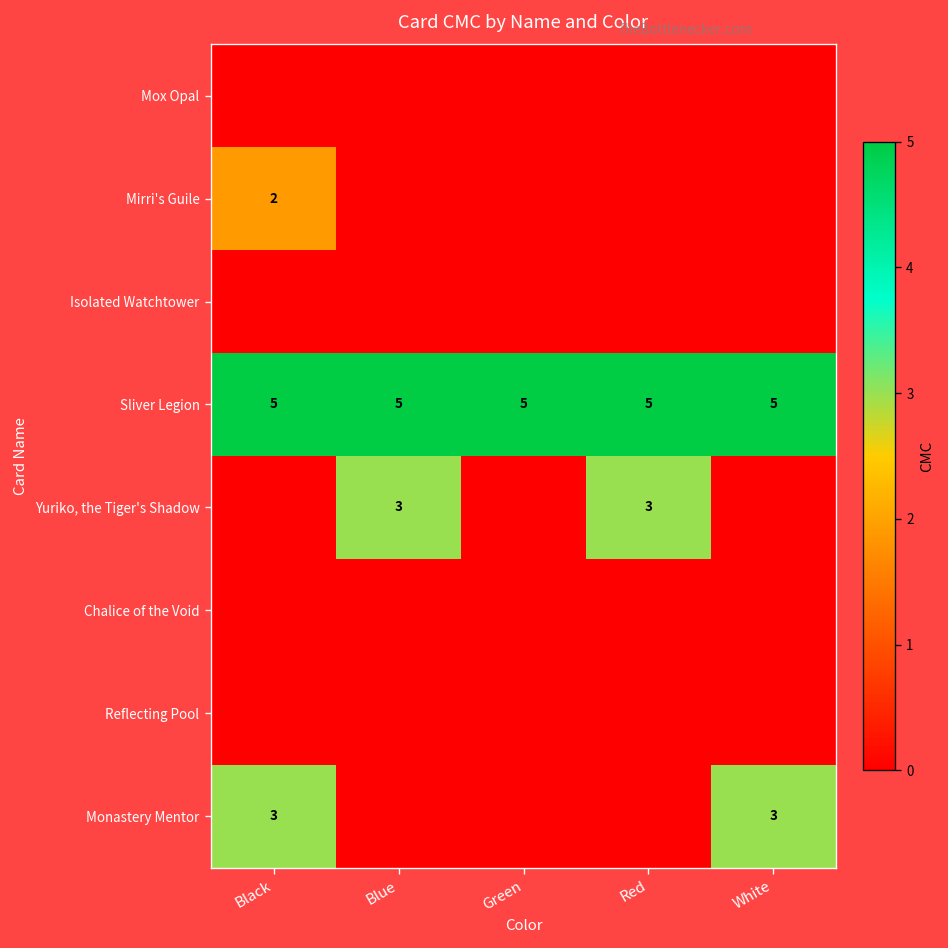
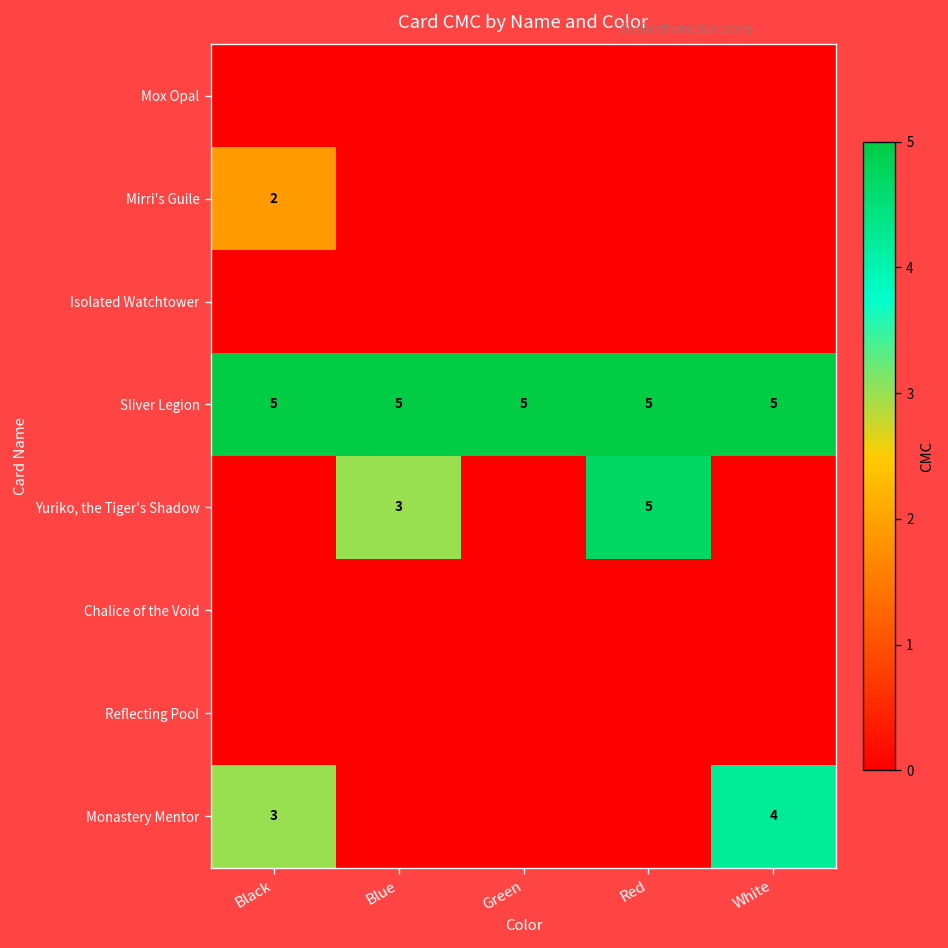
Yuriko, the Tiger's Shadow, Red: 3 -> 5
Monastery Mentor, White: 3 -> 4
